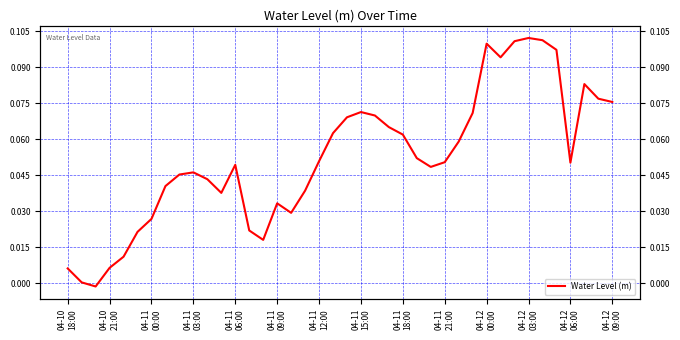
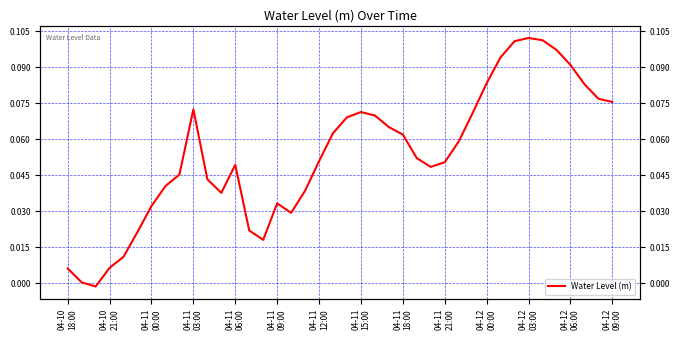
04-11 00:00: 0.027 -> 0.032
04-11 03:00: 0.046 -> 0.073
04-12 00:00: 0.100 -> 0.083
04-12 06:00: 0.050 -> 0.091
